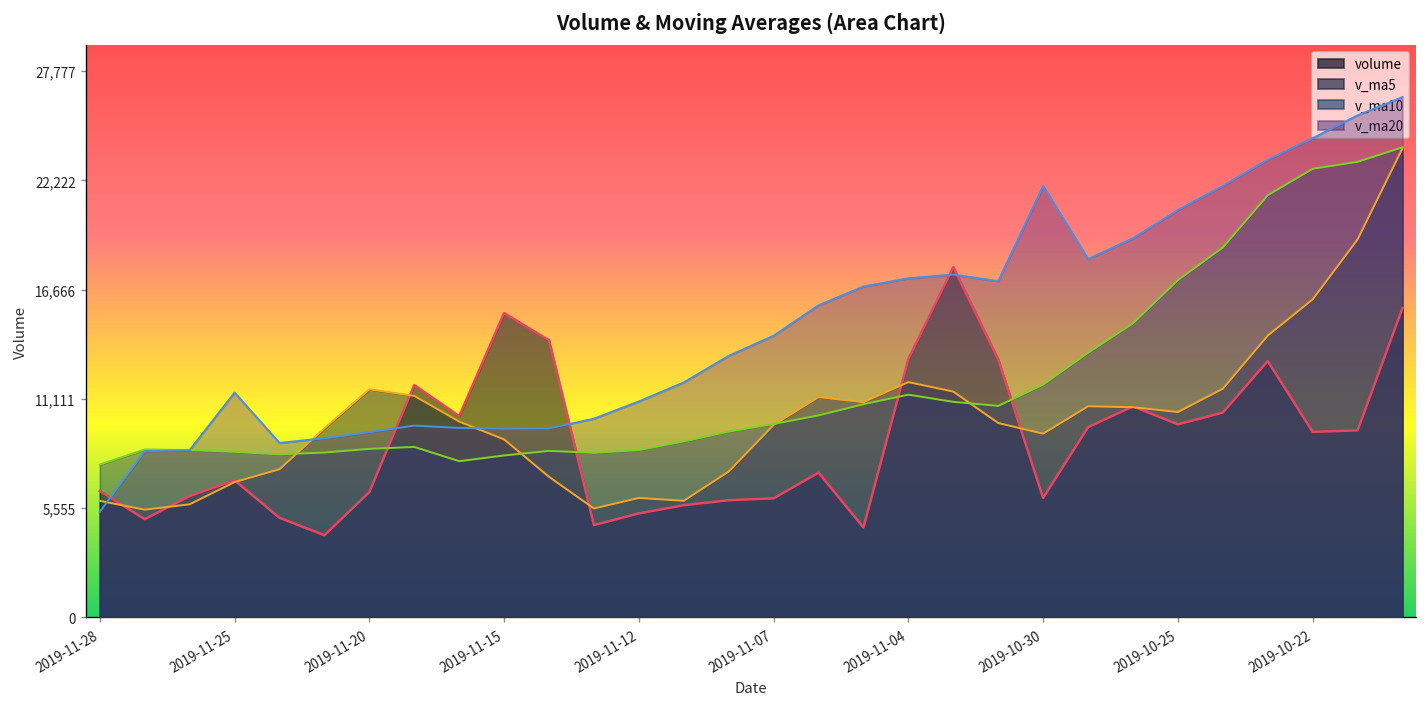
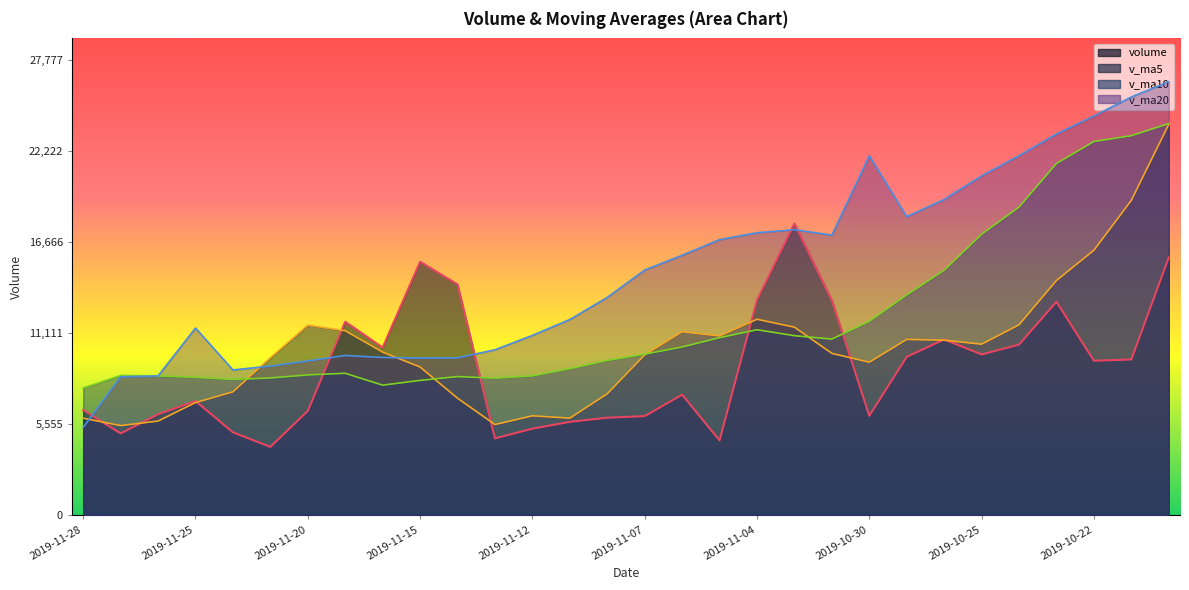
v_ma20, 2019-11-07: 14,300 -> 15,000
